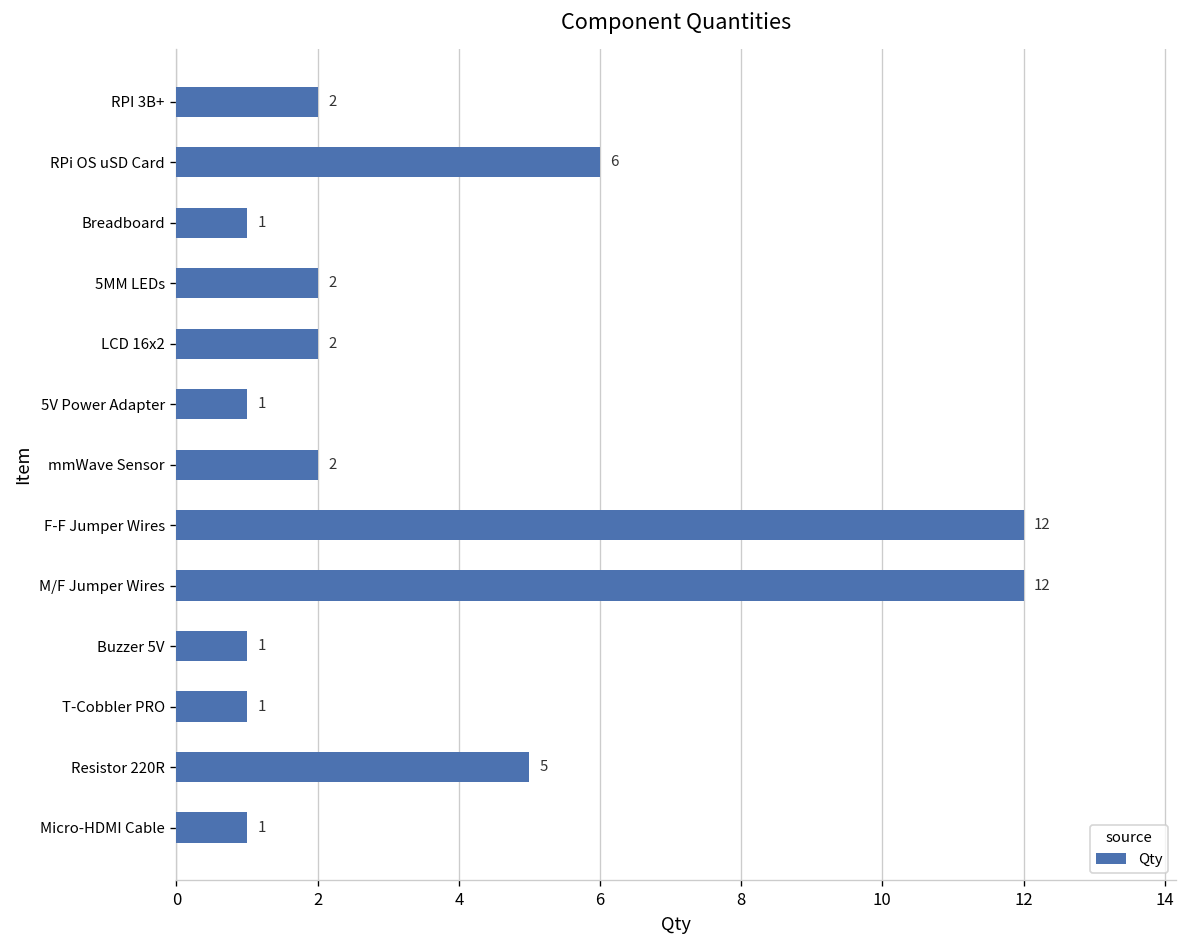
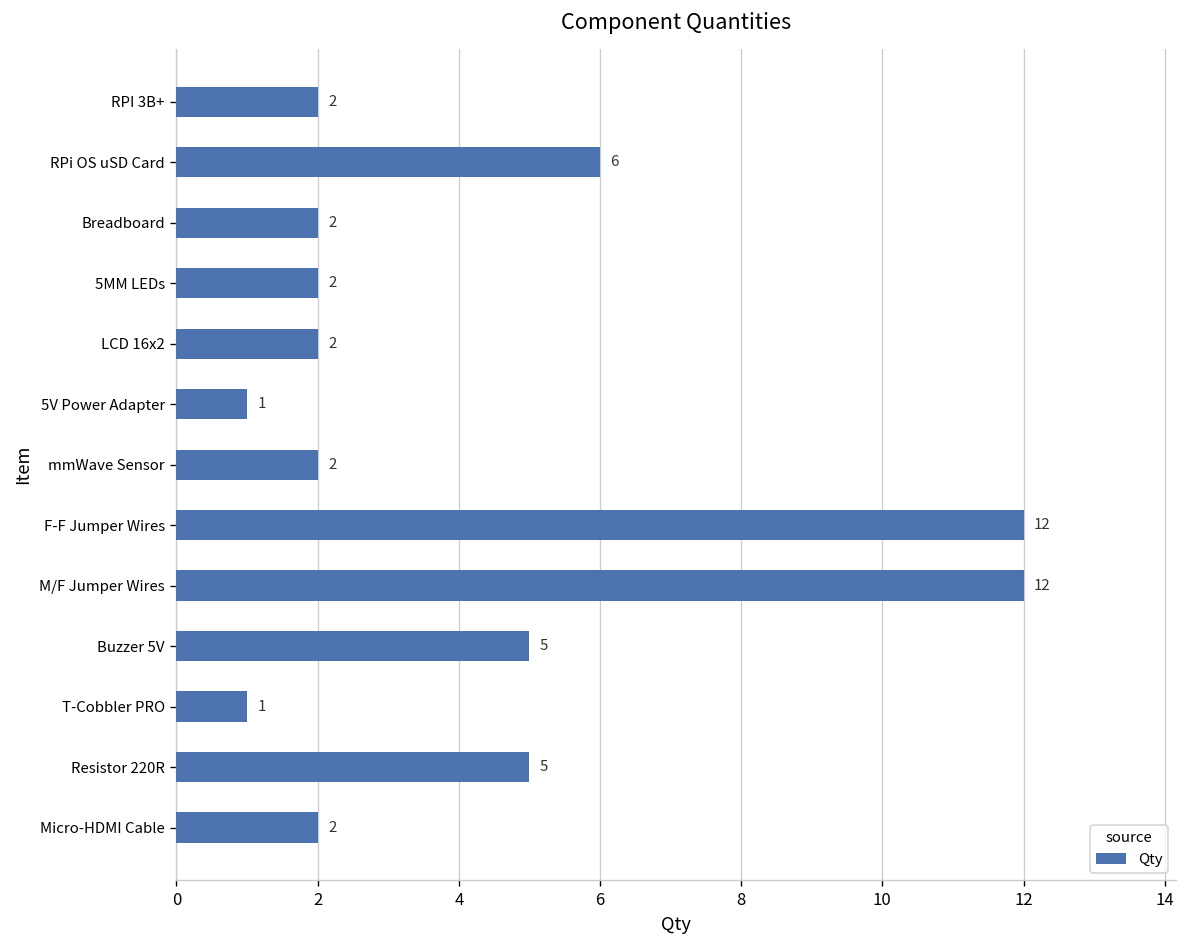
Breadboard: 1 -> 2
Buzzer 5V: 1 -> 5
Micro-HDMI Cable: 1 -> 2
